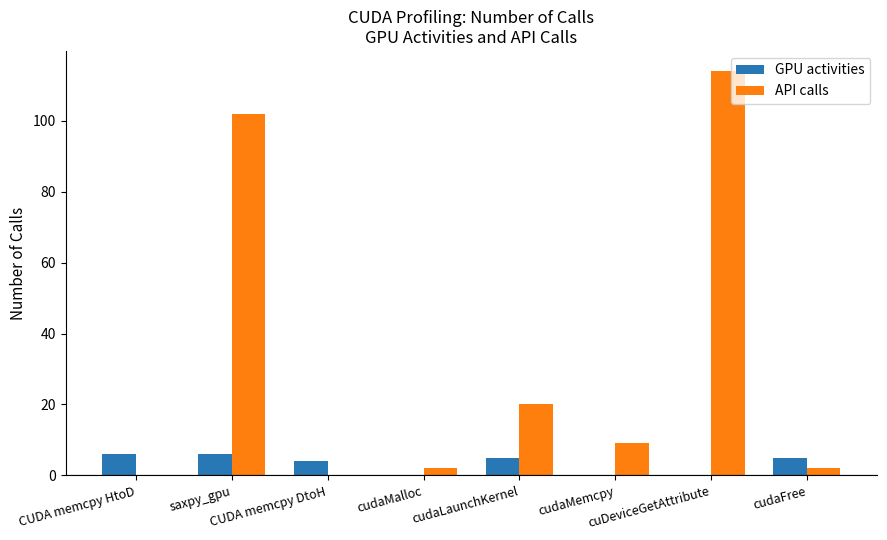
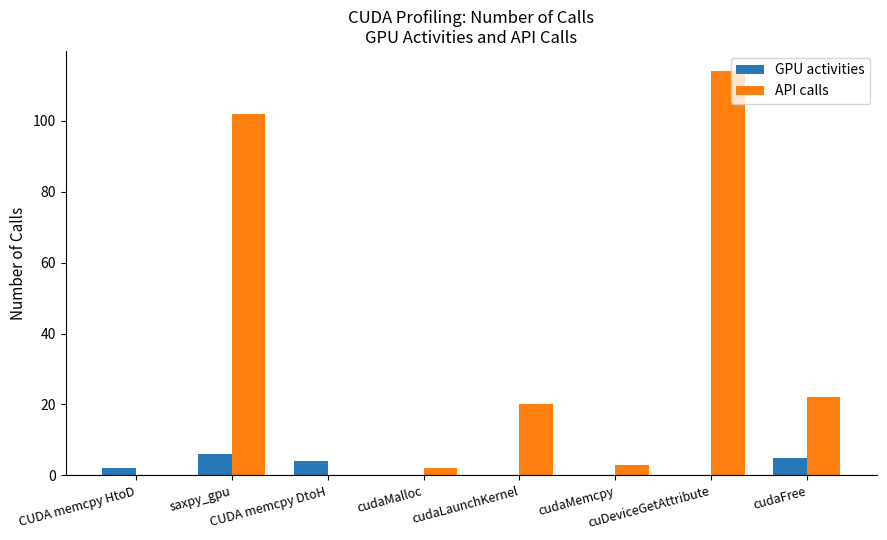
GPU activities, CUDA memcpy HtoD: 6 -> 2
GPU activities, cudaLaunchKernel: 5 -> 0
API calls, cudaMemcpy: 9 -> 3
API calls, cudaFree: 2 -> 22
